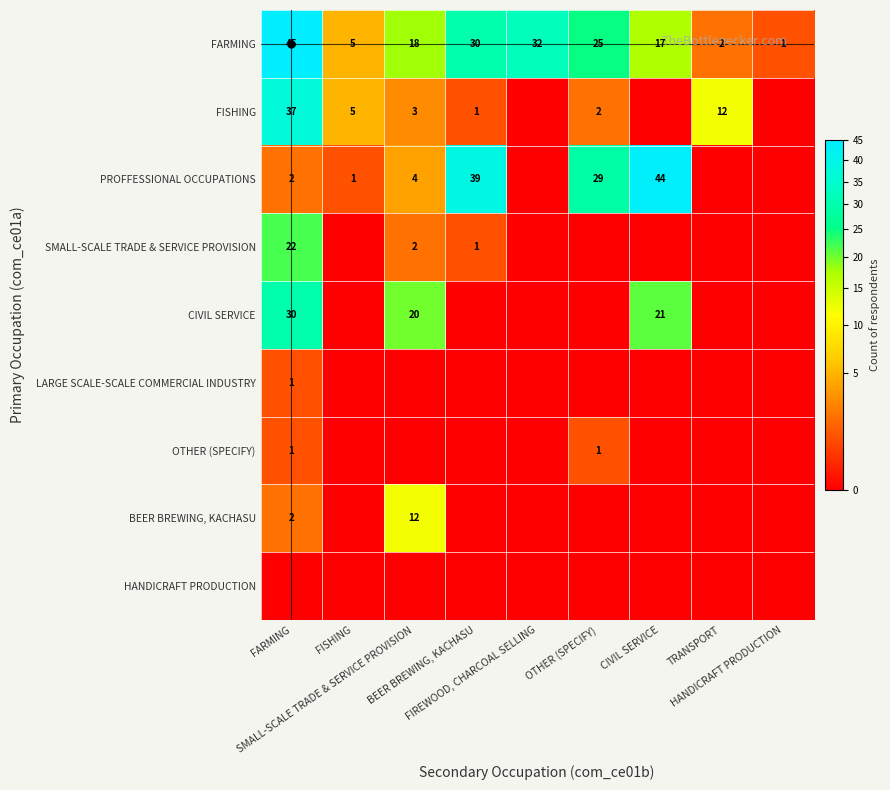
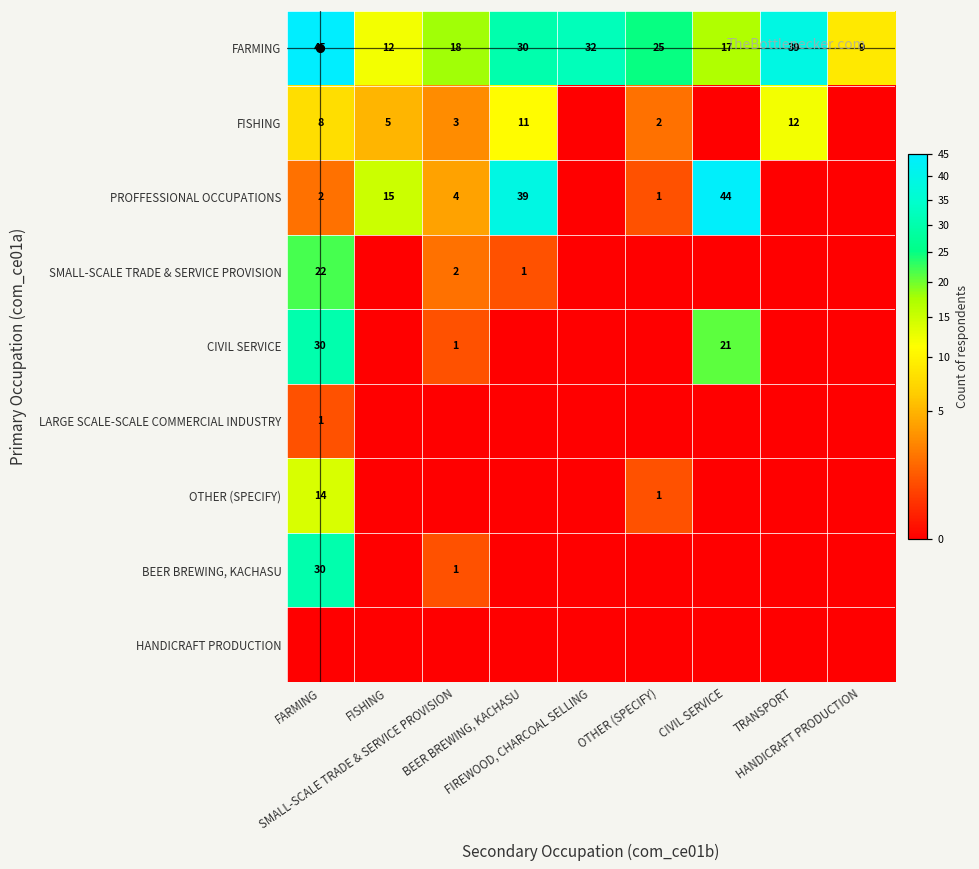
FARMING, FISHING: 5 -> 12
FARMING, TRANSPORT: 2 -> 39
FARMING, HANDICRAFT PRODUCTION: 1 -> 9
FISHING, FARMING: 37 -> 8
FISHING, BEER BREWING, KACHASU: 1 -> 11
PROFFESSIONAL OCCUPATIONS, FISHING: 1 -> 15
PROFFESSIONAL OCCUPATIONS, OTHER (SPECIFY): 29 -> 1
CIVIL SERVICE, SMALL-SCALE TRADE & SERVICE PROVISION: 20 -> 1
OTHER (SPECIFY), FARMING: 1 -> 14
BEER BREWING, KACHASU, FARMING: 2 -> 30
BEER BREWING, KACHASU, SMALL-SCALE TRADE & SERVICE PROVISION: 12 -> 1
